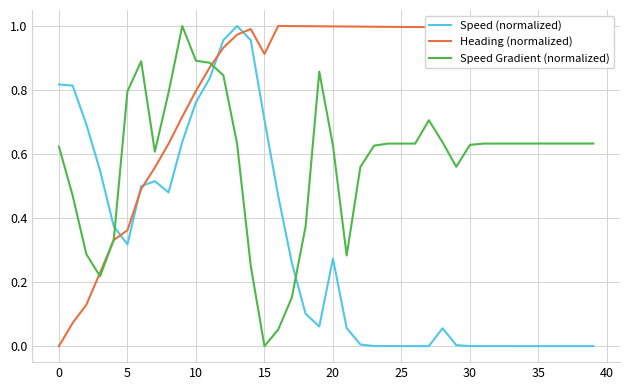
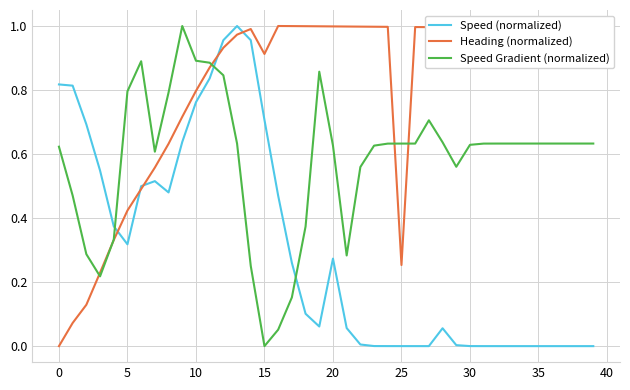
Heading (normalized), 5: 0.36 -> 0.42
Heading (normalized), 25: 1.00 -> 0.25
